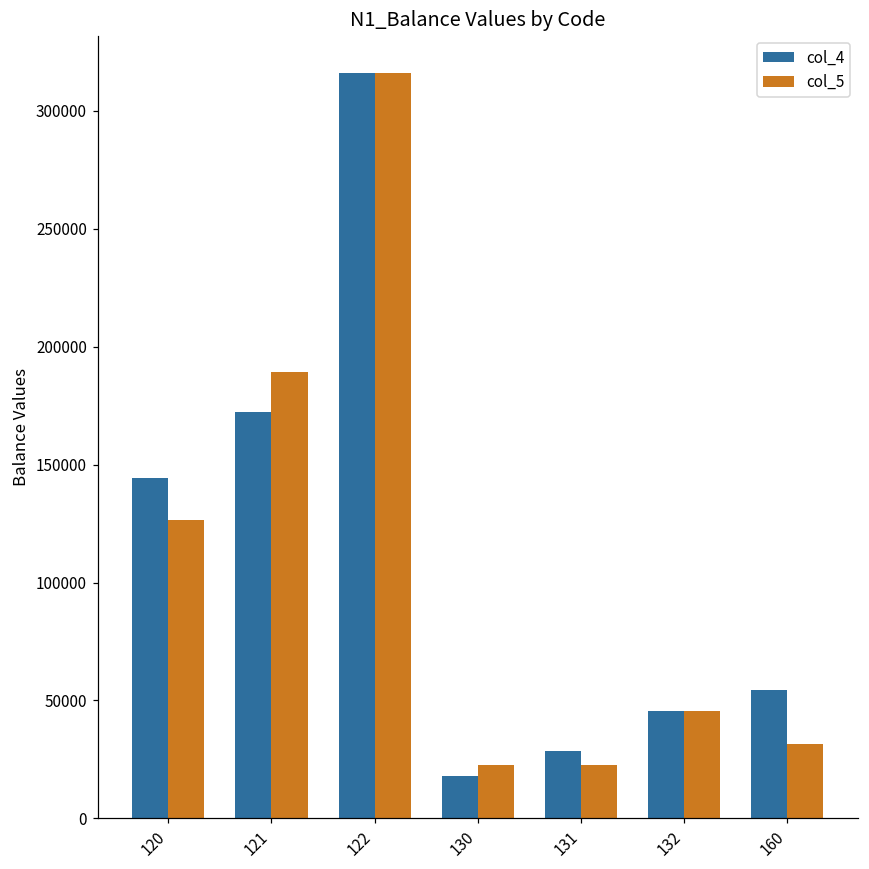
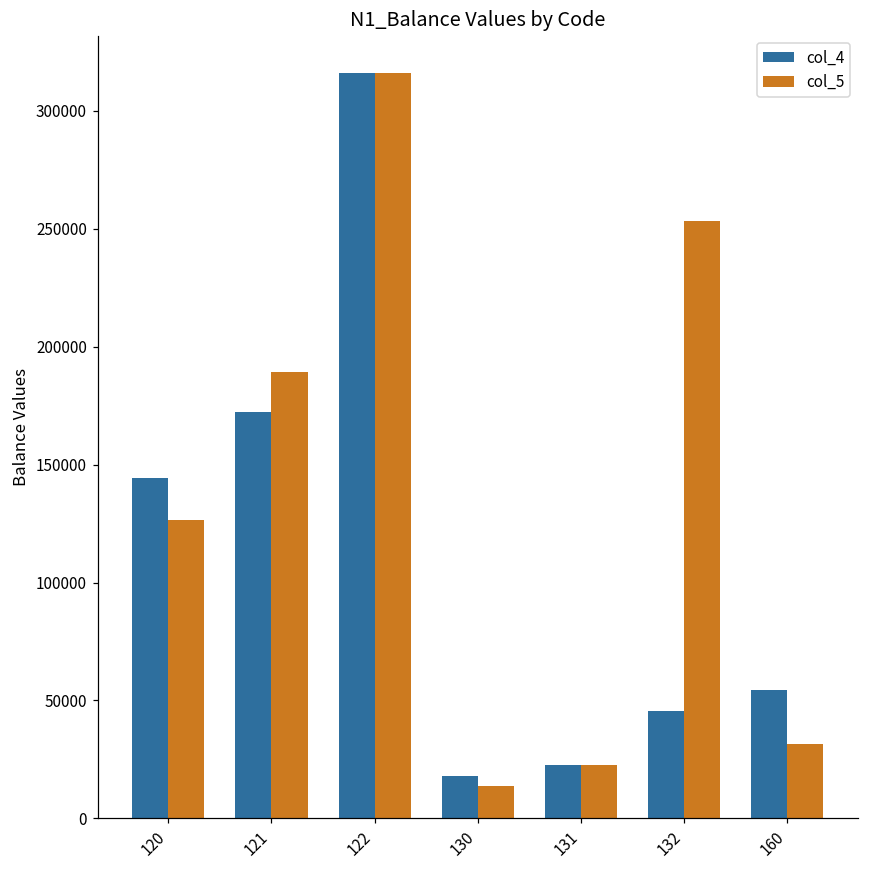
col_5, 130: 23000 -> 14000
col_4, 131: 29000 -> 23000
col_5, 132: 45000 -> 253000
